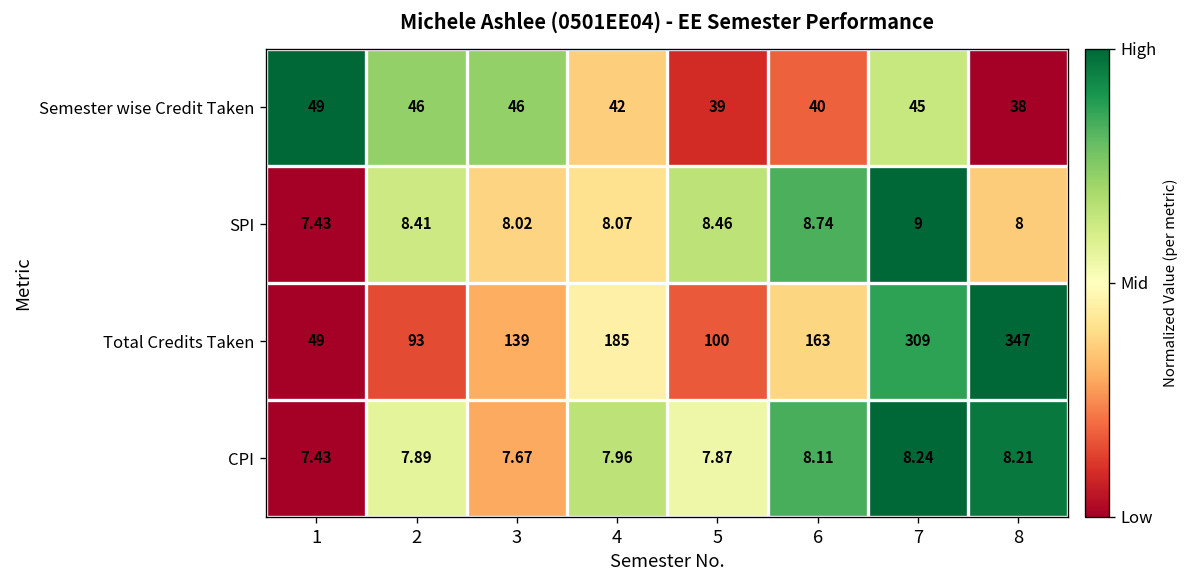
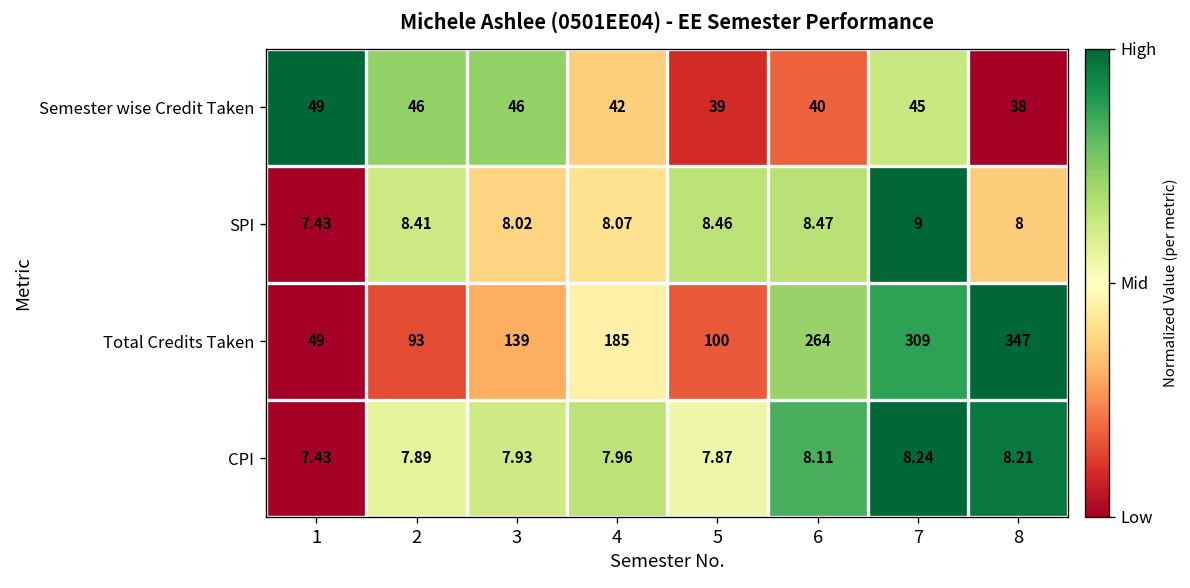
SPI, 6: 8.74 -> 8.47
Total Credits Taken, 6: 163 -> 264
CPI, 3: 7.67 -> 7.93
